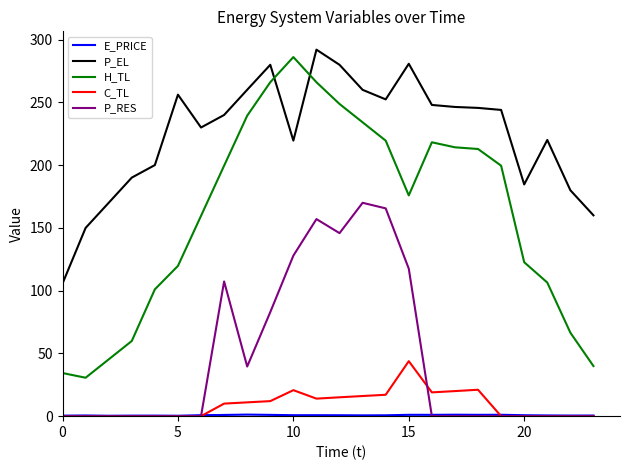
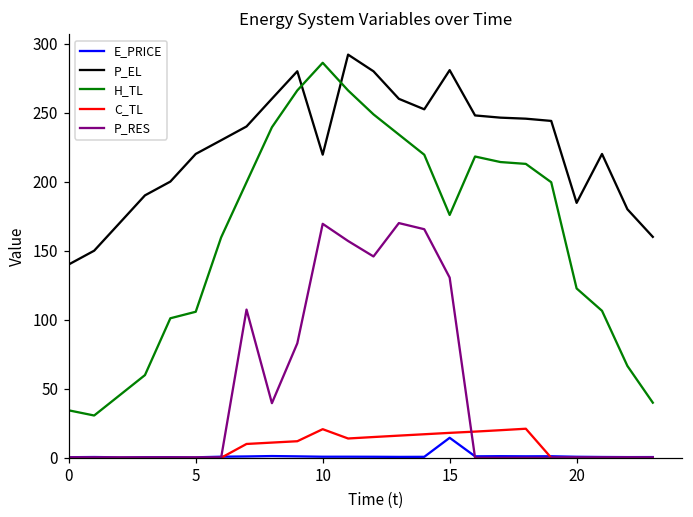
P_EL, 0: 106 -> 140
P_EL, 5: 256 -> 220
H_TL, 5: 120 -> 106
P_RES, 10: 128 -> 169
E_PRICE, 15: 1 -> 14
C_TL, 15: 44 -> 18
P_RES, 15: 117 -> 131
